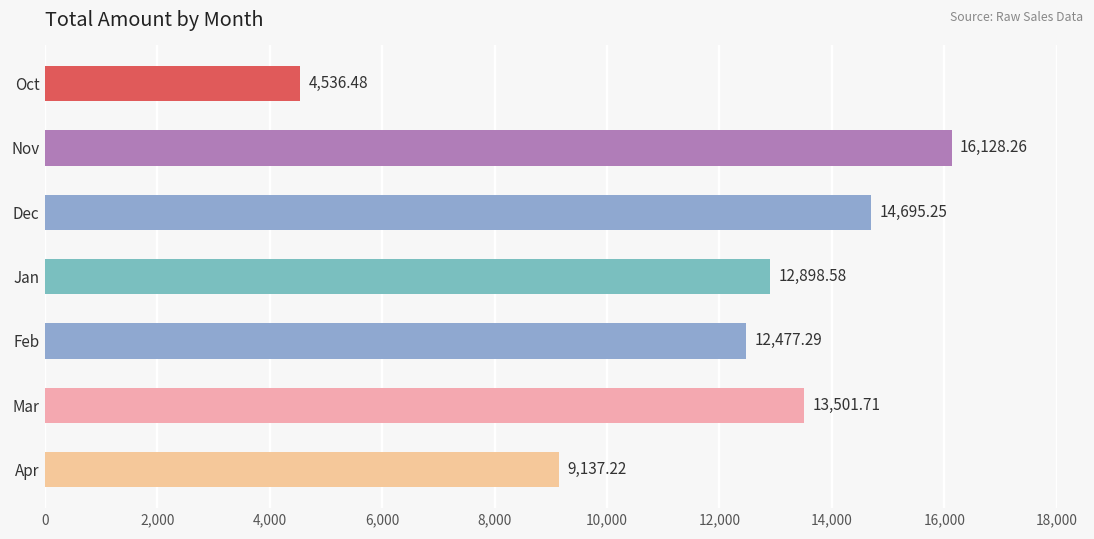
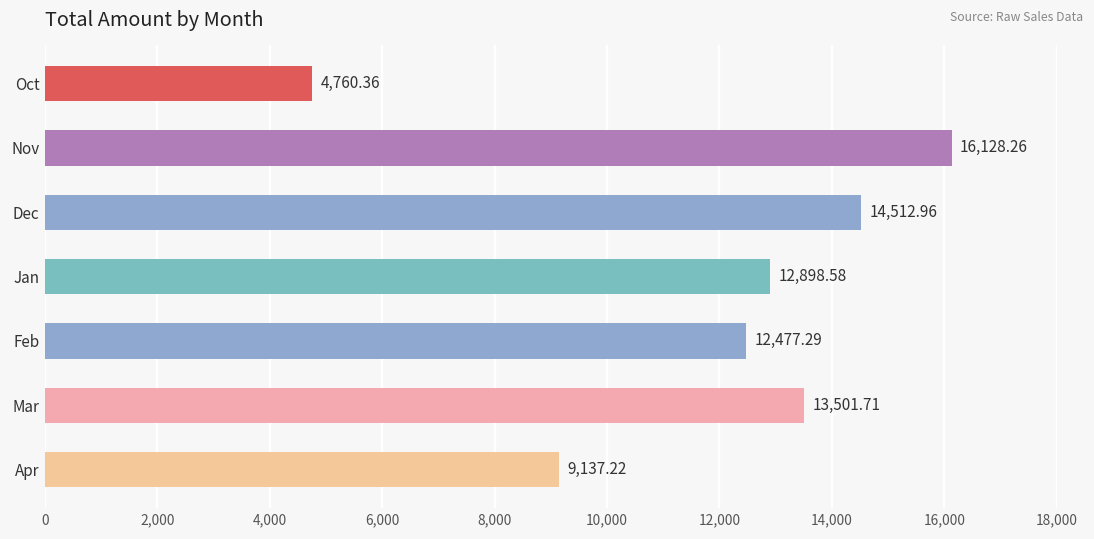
Oct: 4,536.48 -> 4,760.36
Dec: 14,695.25 -> 14,512.96
